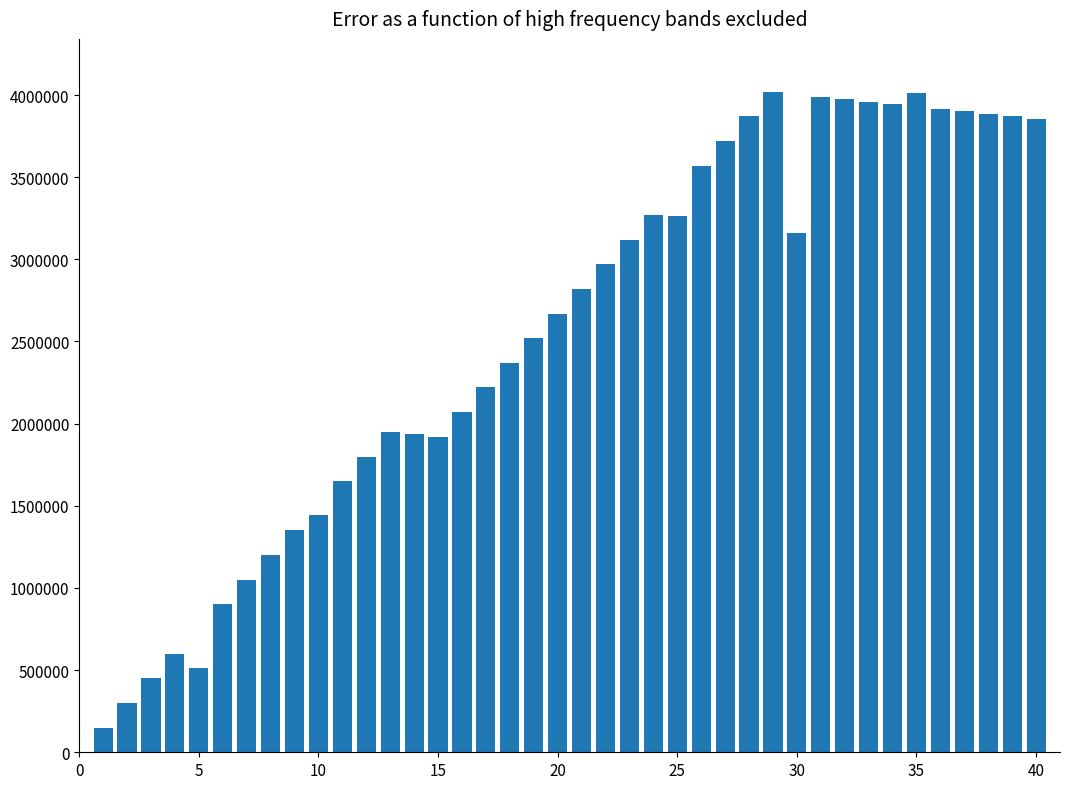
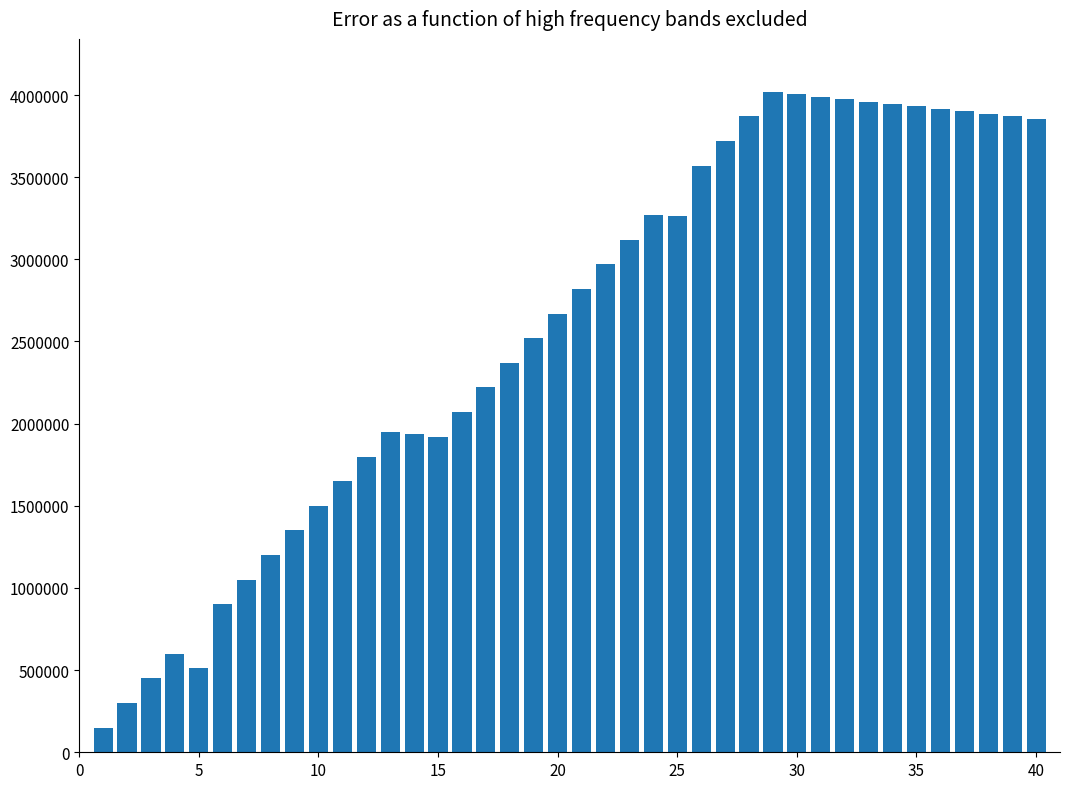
10: 1440000 -> 1500000
30: 3160000 -> 4010000
35: 4010000 -> 3930000
